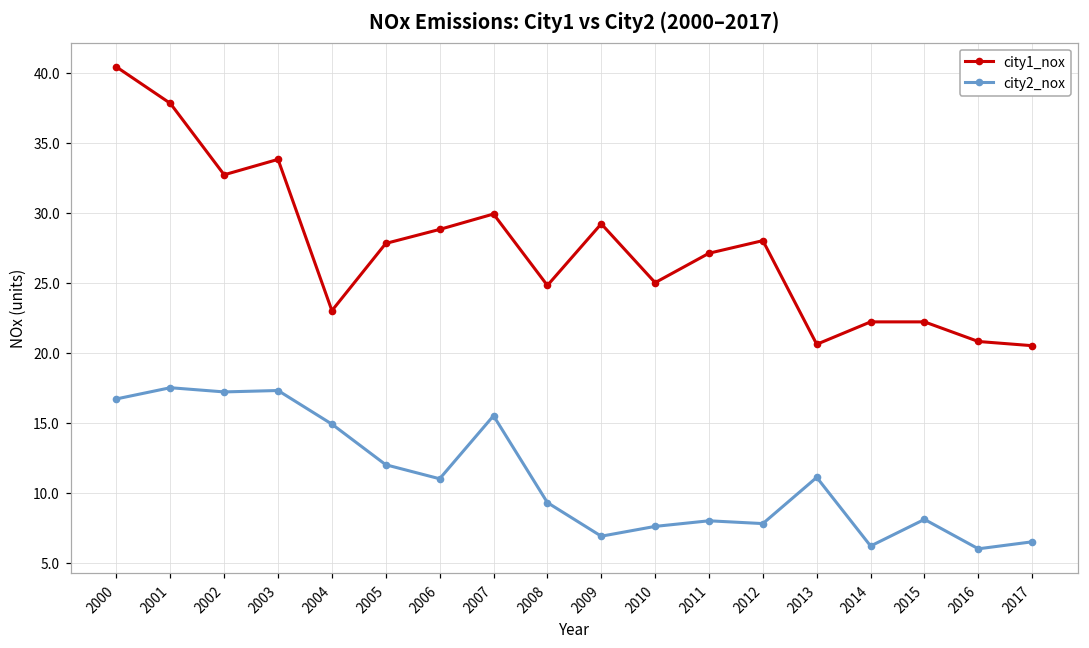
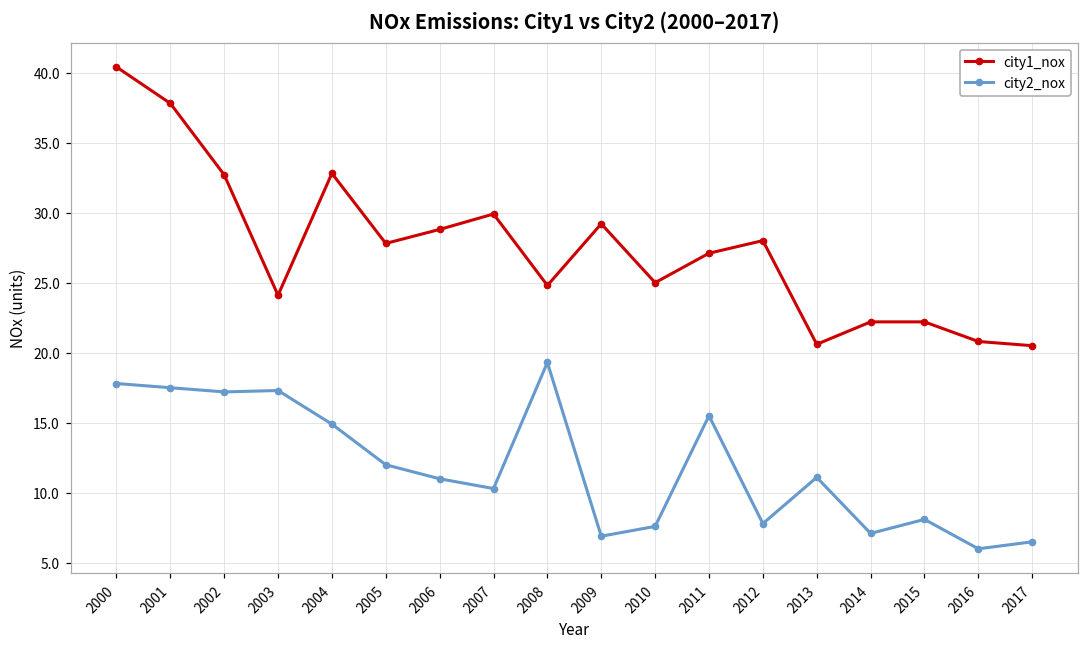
city2_nox, 2000: 16.7 -> 17.8
city1_nox, 2003: 33.8 -> 24.1
city1_nox, 2004: 23.0 -> 32.8
city2_nox, 2007: 15.5 -> 10.3
city2_nox, 2008: 9.3 -> 19.3
city2_nox, 2011: 8.0 -> 15.5
city2_nox, 2014: 6.2 -> 7.1
